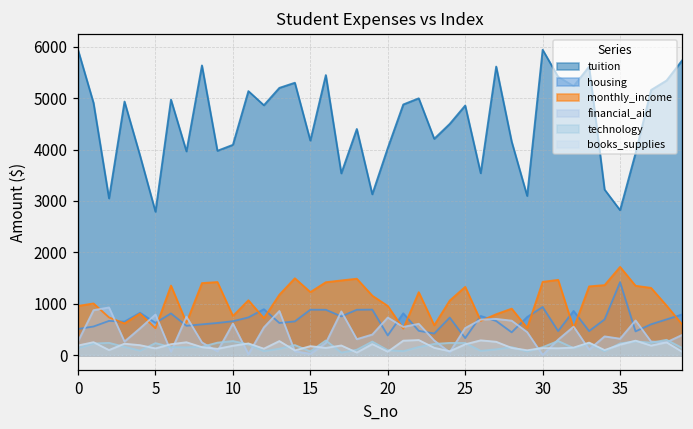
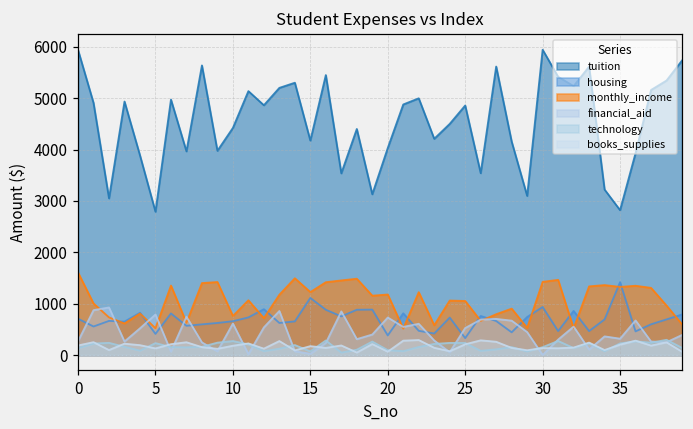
housing, 0: 500 -> 700
monthly_income, 0: 1000 -> 1600
housing, 5: 600 -> 400
tuition, 10: 4100 -> 4400
housing, 15: 900 -> 1100
monthly_income, 20: 1000 -> 1200
monthly_income, 25: 1300 -> 1100
monthly_income, 35: 1700 -> 1300
